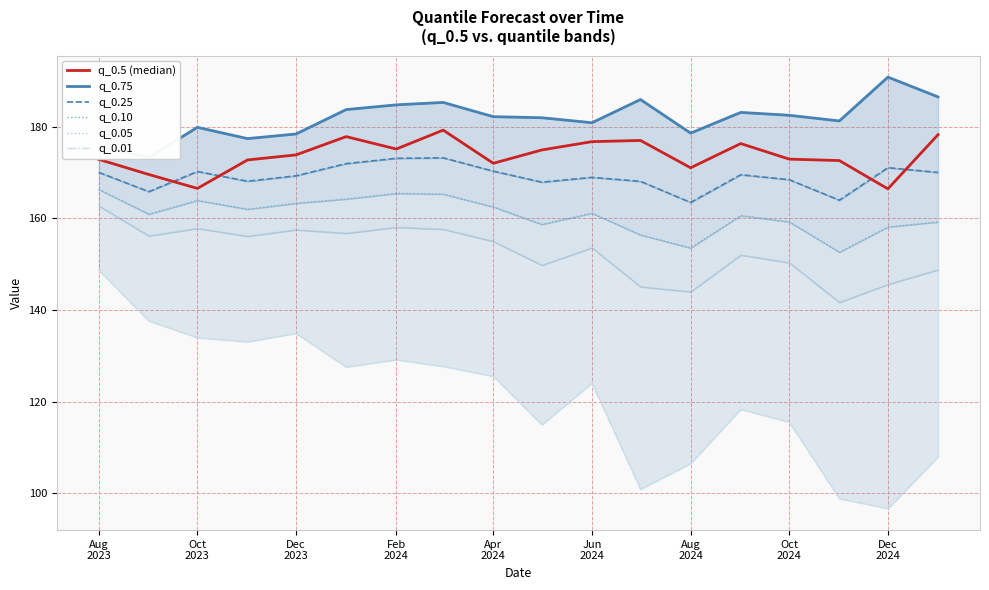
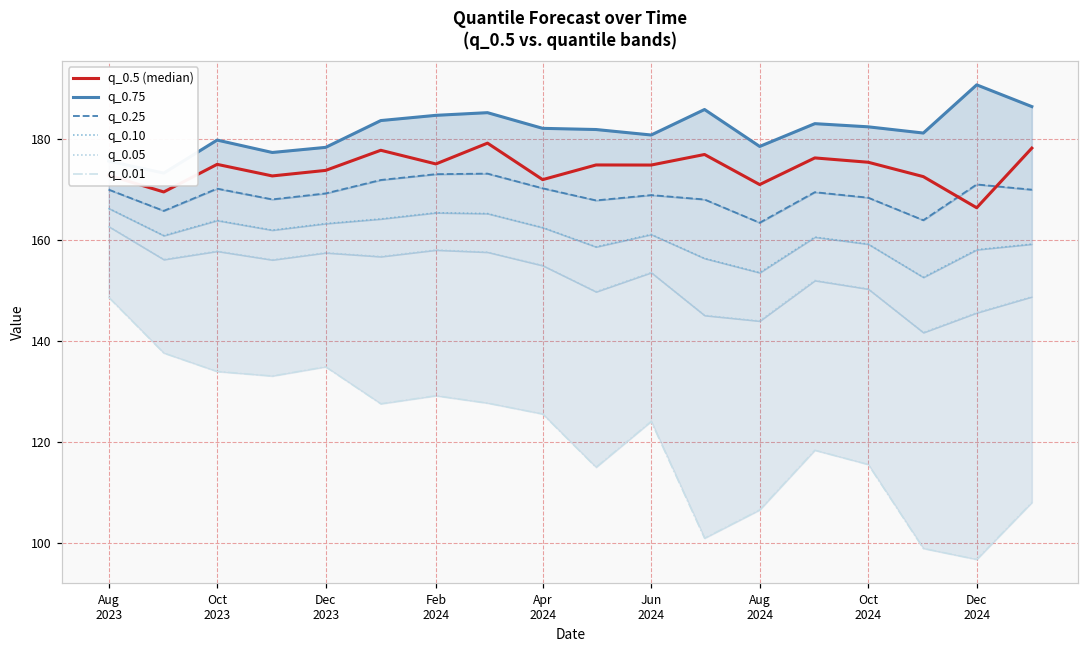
q_0.5 (median), Oct 2023: 167 -> 175
q_0.5 (median), Jun 2024: 177 -> 175
q_0.5 (median), Oct 2024: 173 -> 175
